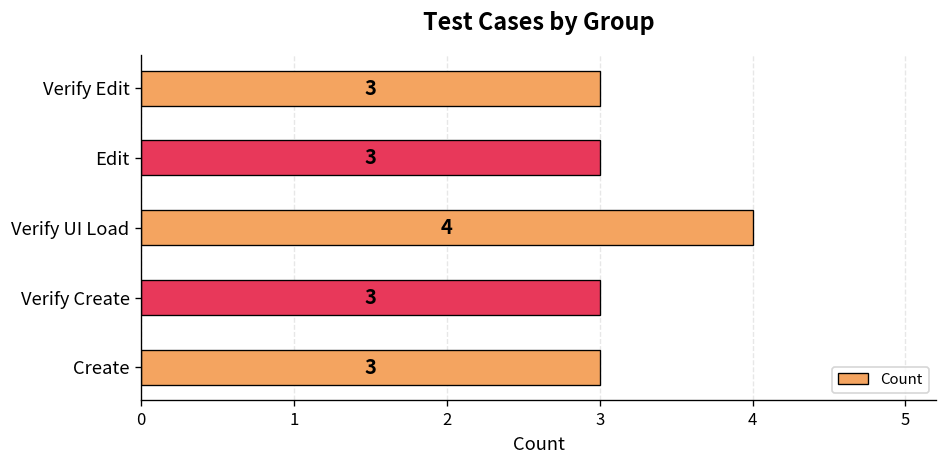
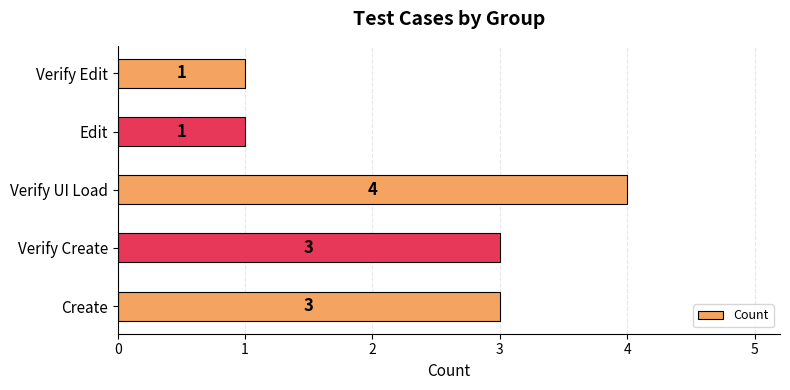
Verify Edit: 3 -> 1
Edit: 3 -> 1
